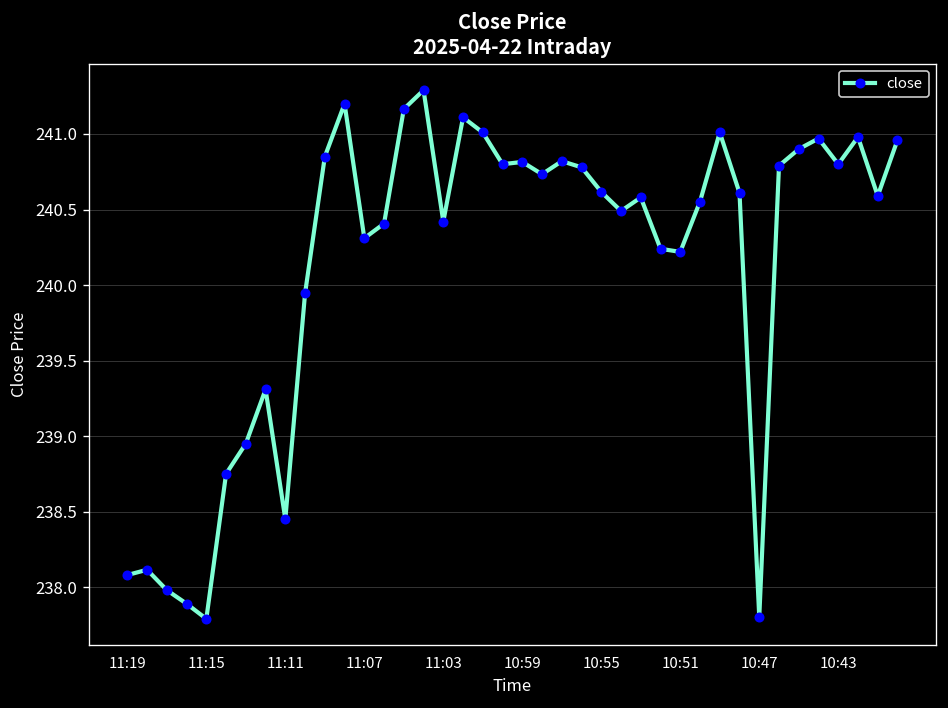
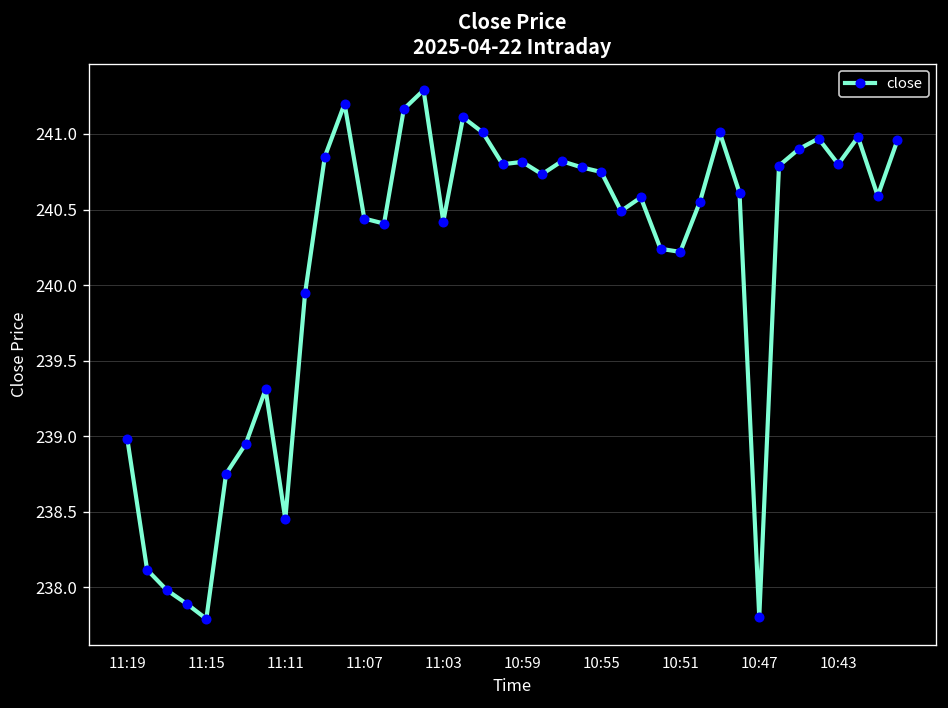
11:19: 238.08 -> 238.98
11:07: 240.31 -> 240.44
10:55: 240.62 -> 240.75
